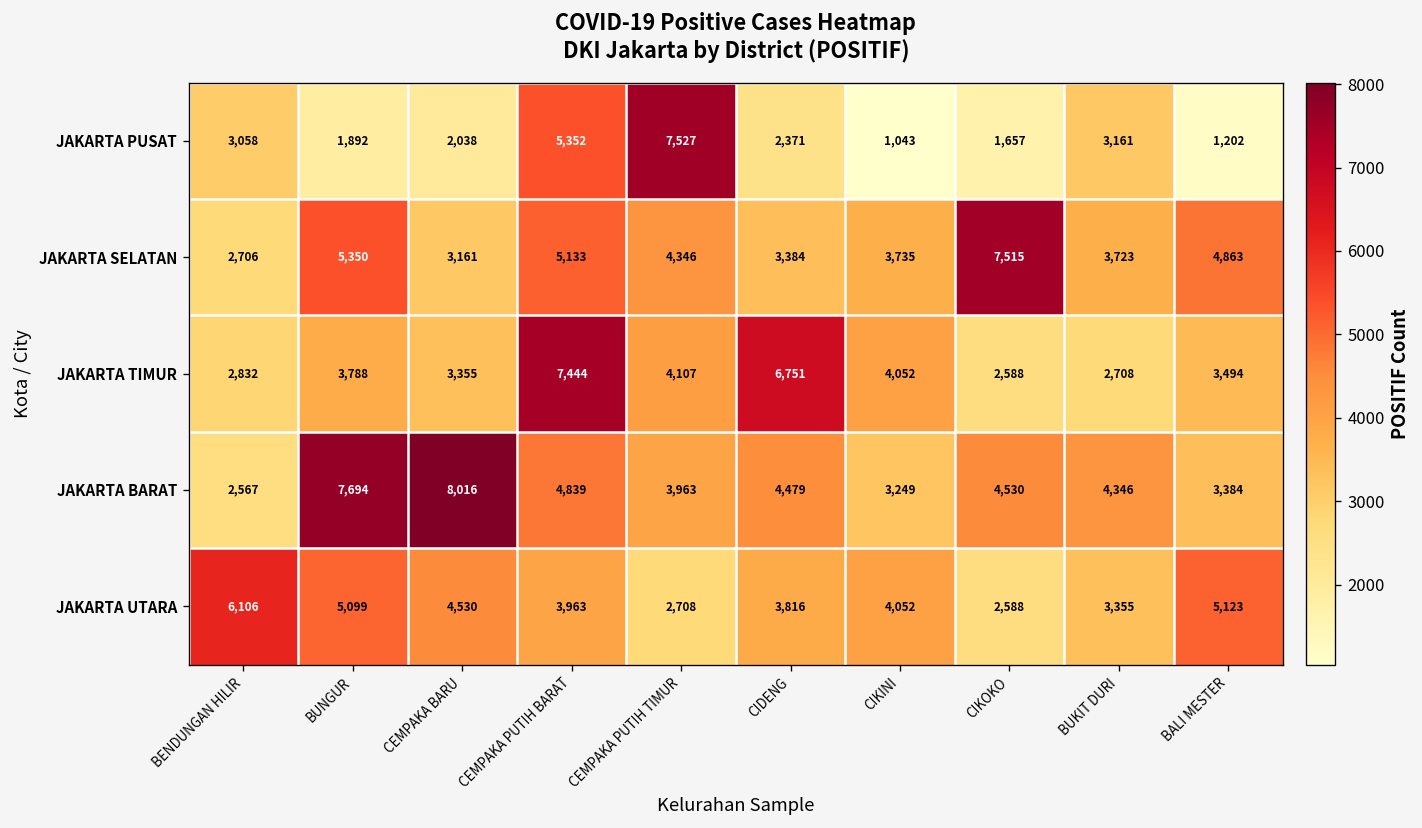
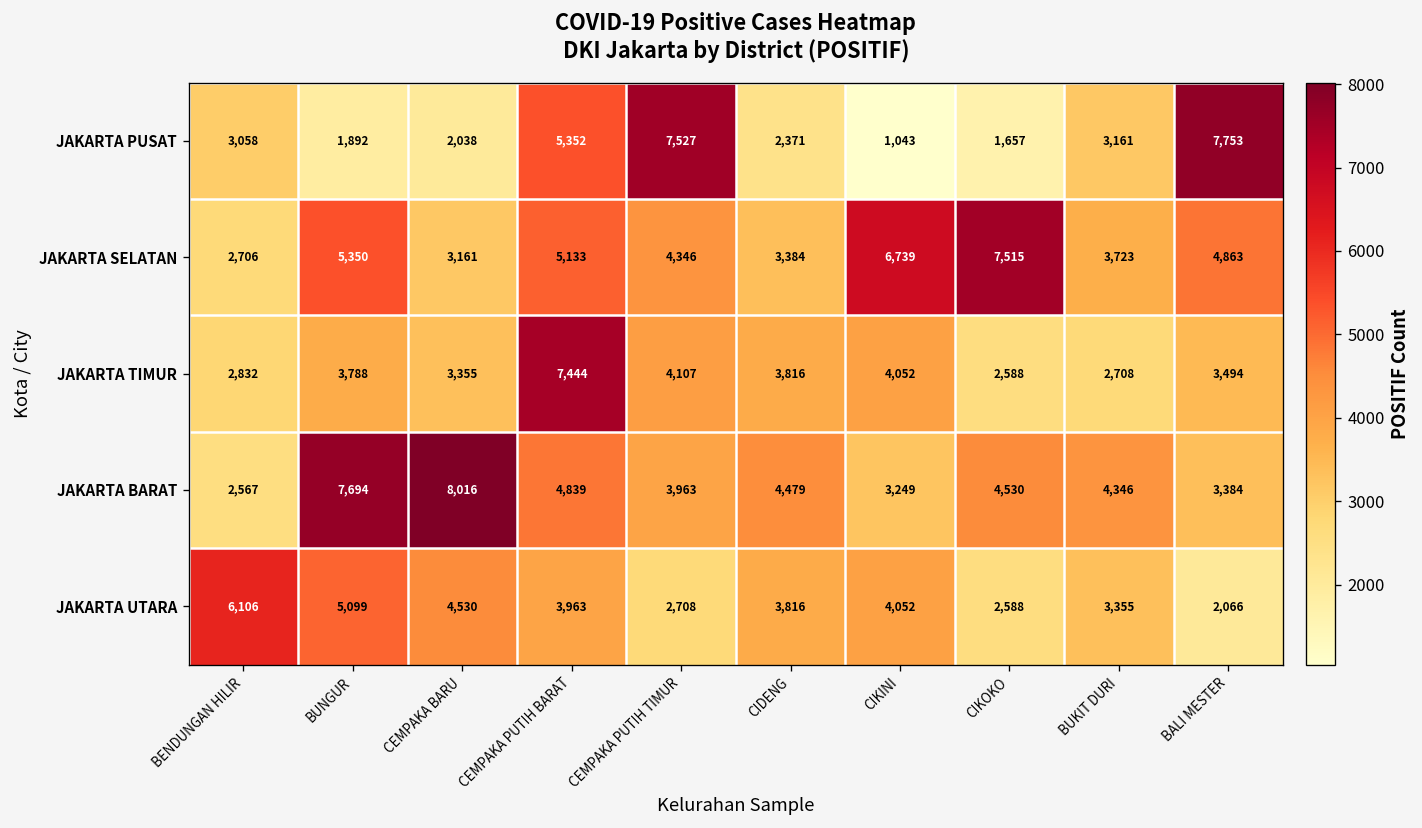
JAKARTA PUSAT, BALI MESTER: 1,202 -> 7,753
JAKARTA SELATAN, CIKINI: 3,735 -> 6,739
JAKARTA TIMUR, CIDENG: 6,751 -> 3,816
JAKARTA UTARA, BALI MESTER: 5,123 -> 2,066
